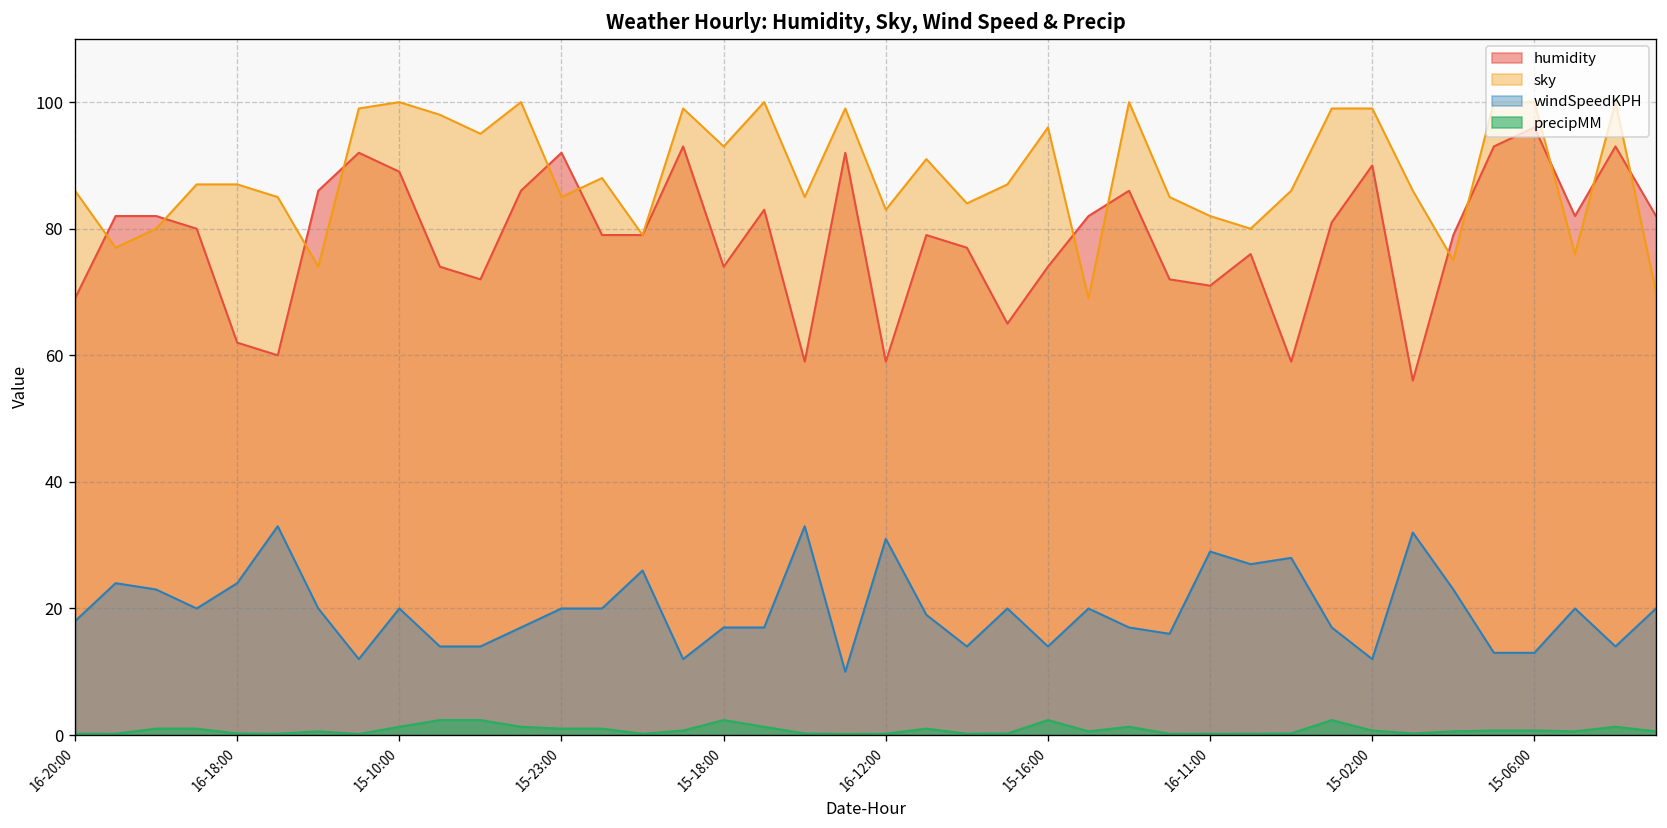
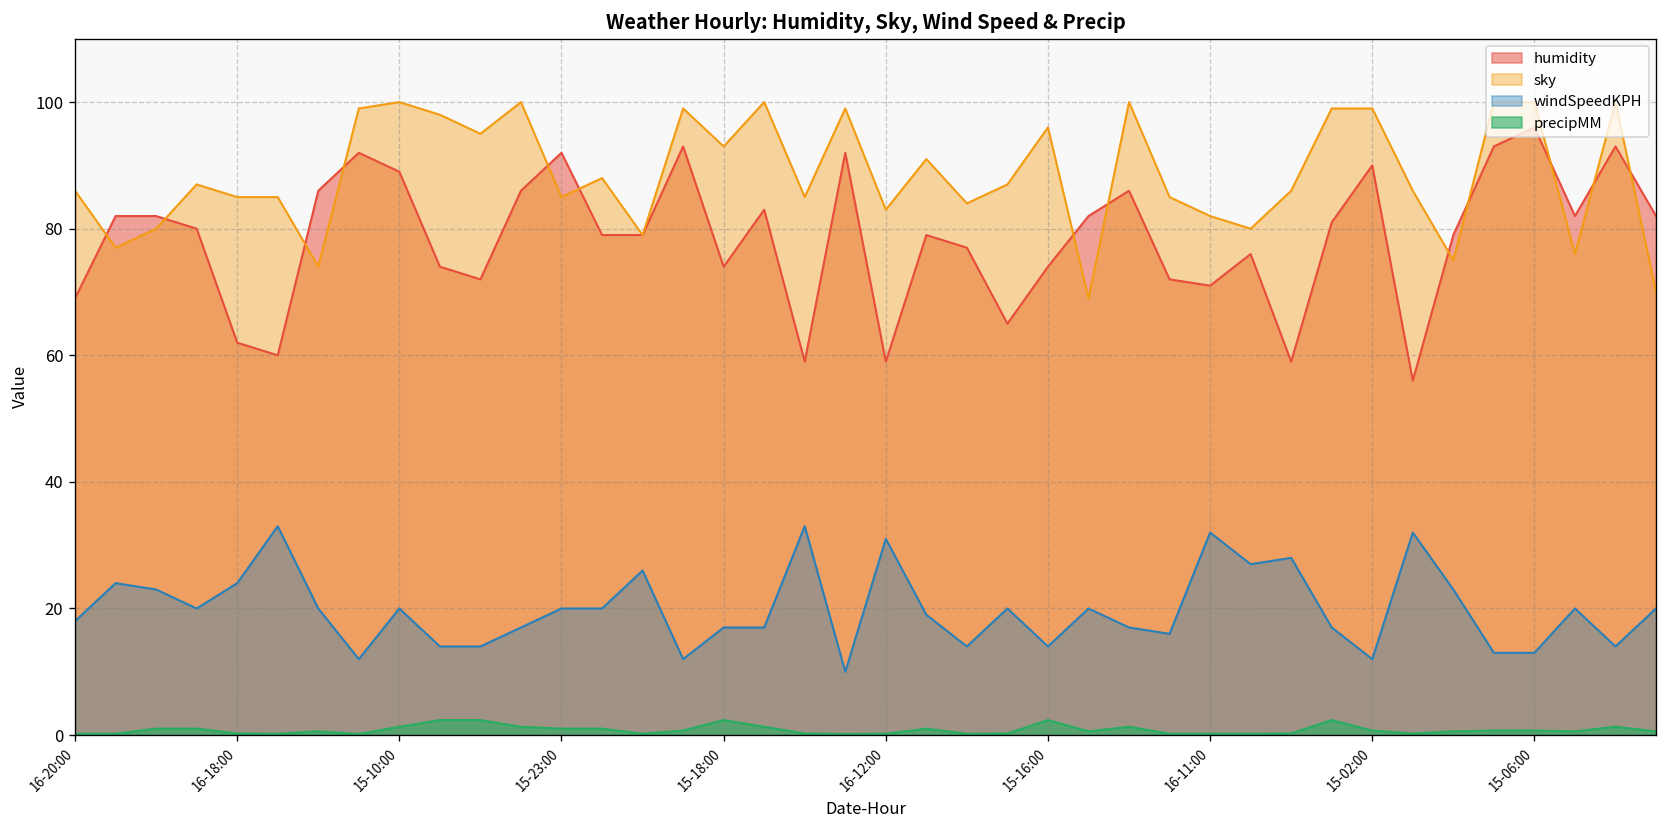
sky, 16-18:00: 87 -> 85
windSpeedKPH, 16-11:00: 29 -> 32
